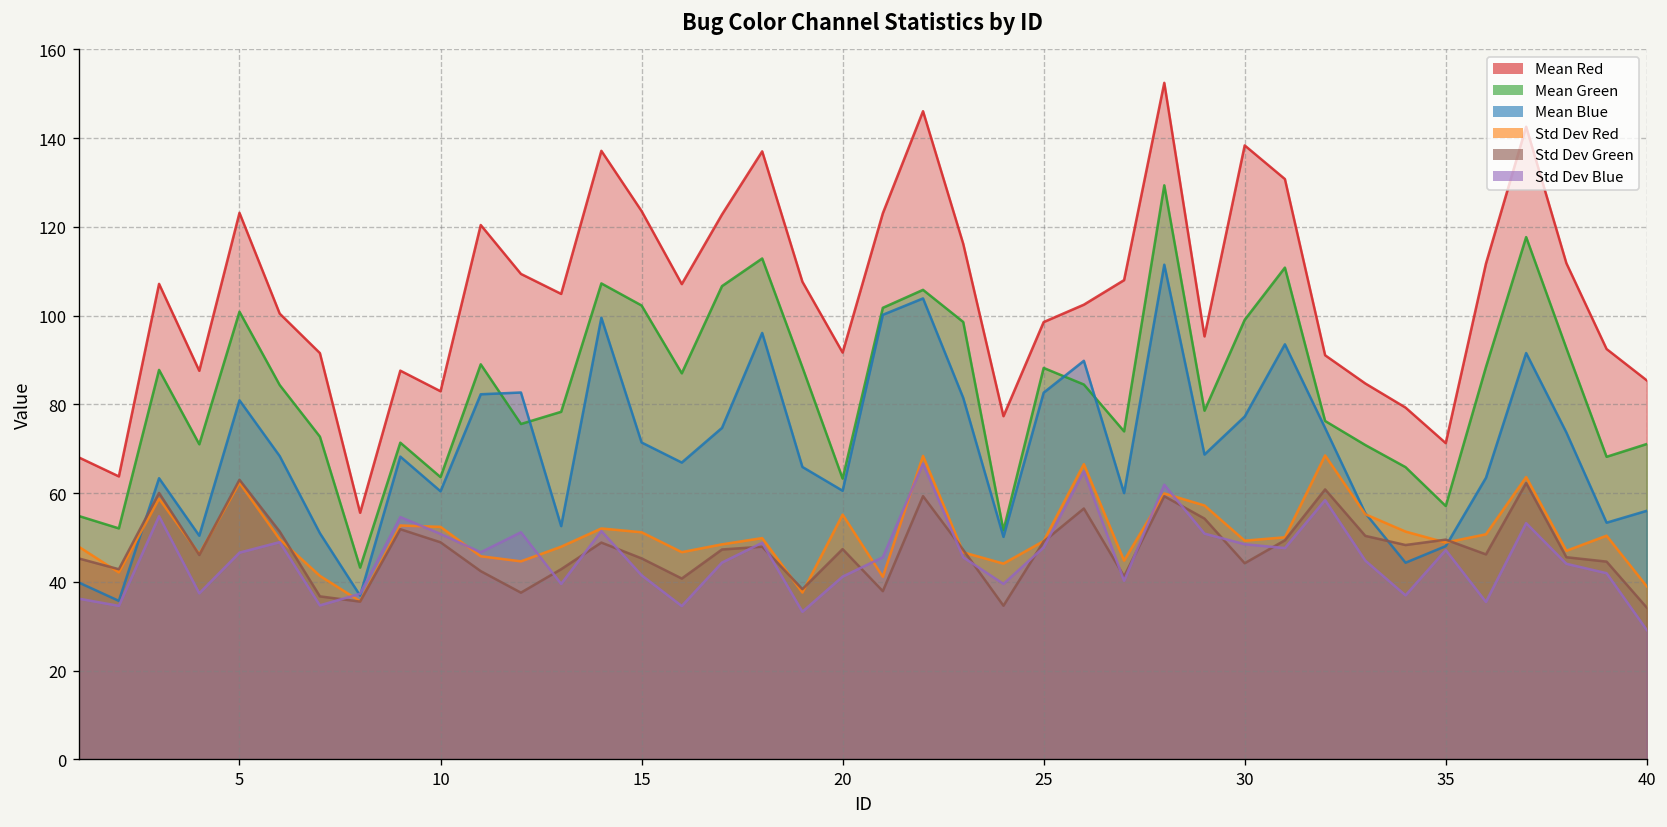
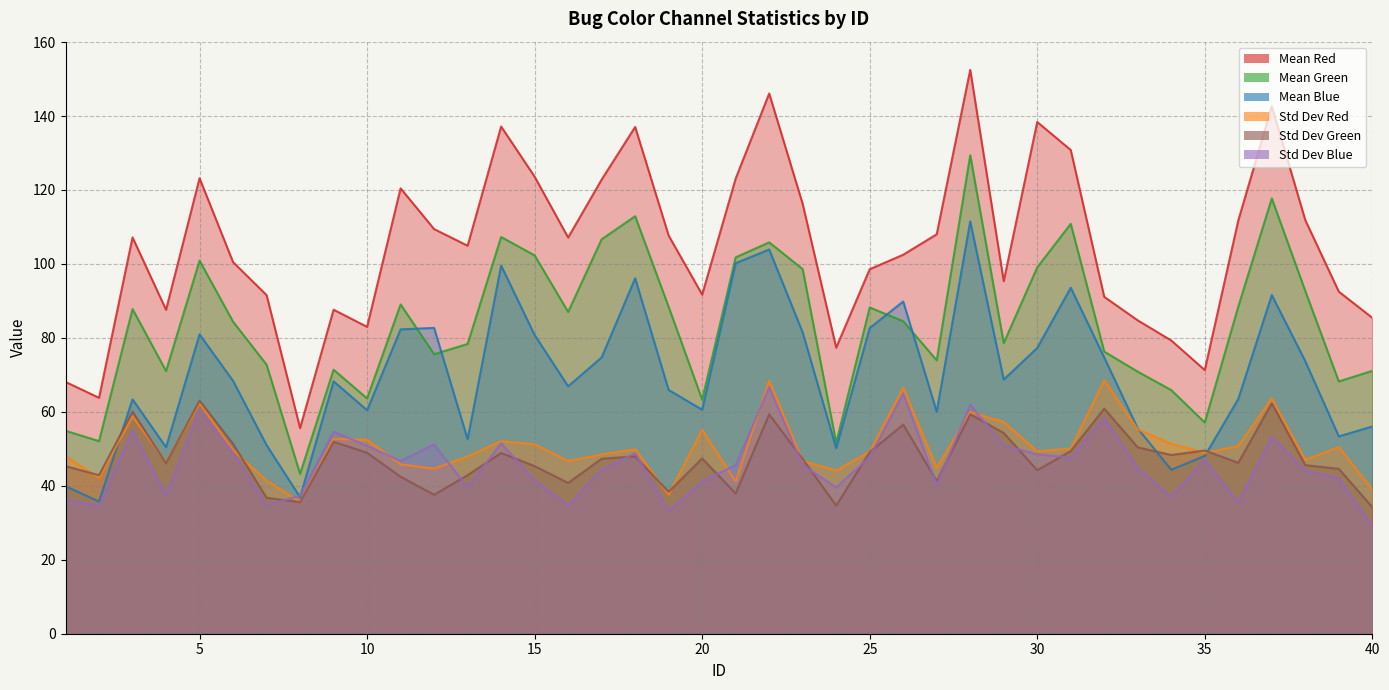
Std Dev Blue, 5: 47 -> 61
Mean Blue, 15: 71 -> 81
